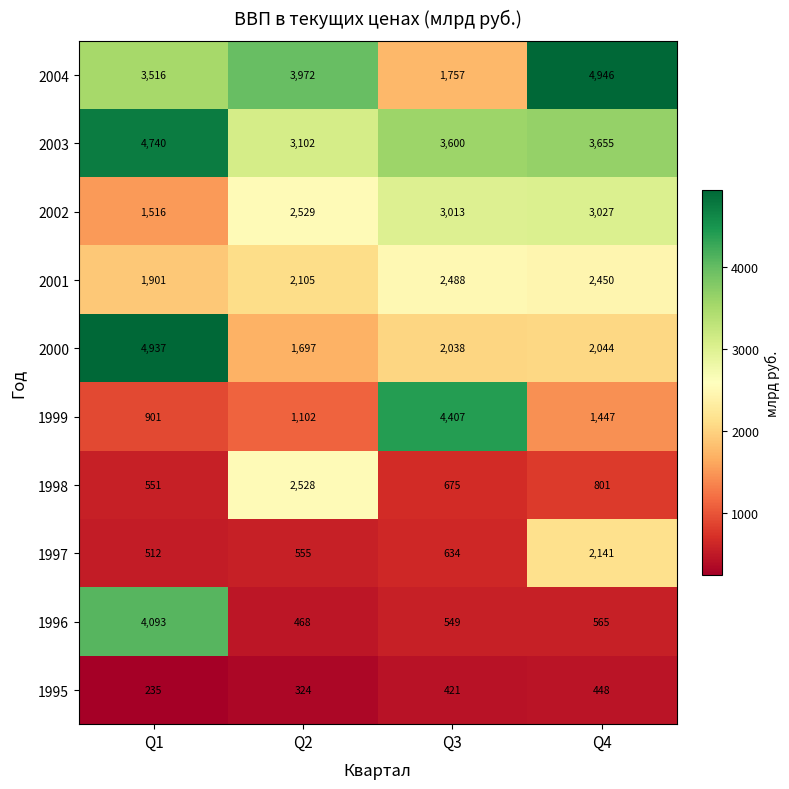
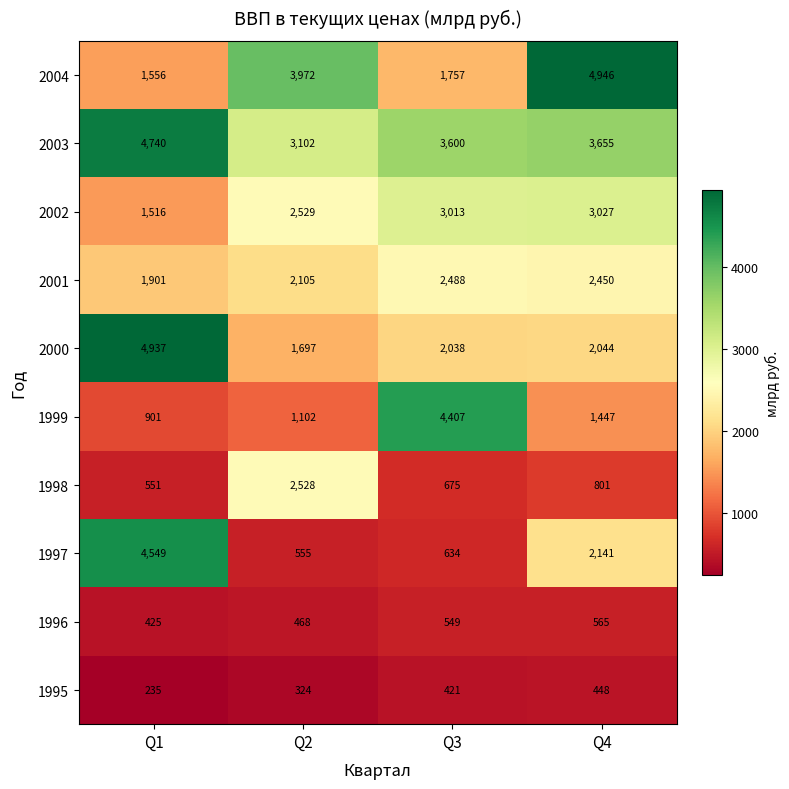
2004, Q1: 3,516 -> 1,556
1997, Q1: 512 -> 4,549
1996, Q1: 4,093 -> 425
